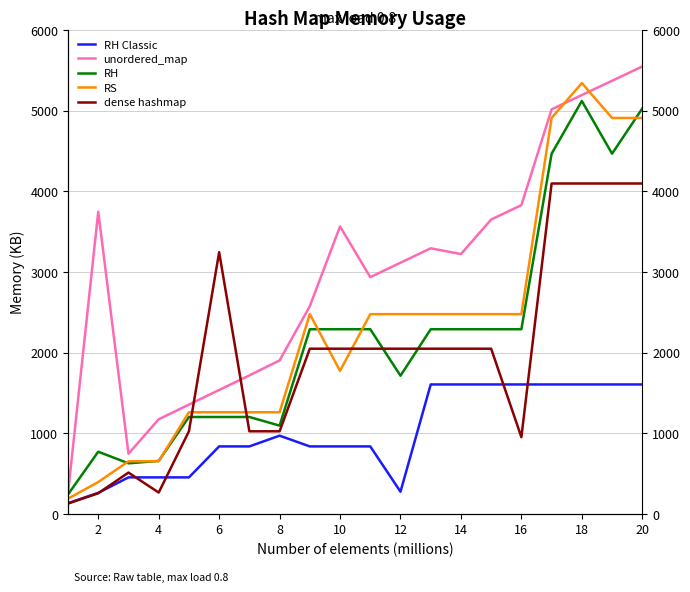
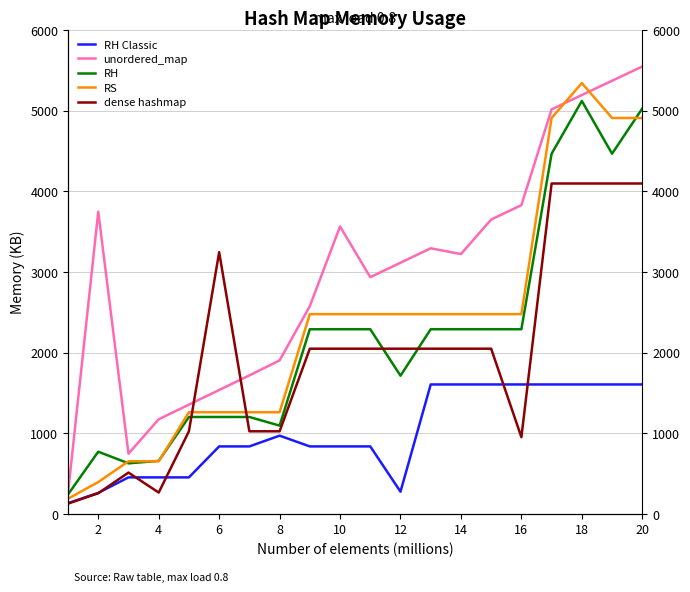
RS, 10: 1800 -> 2500
